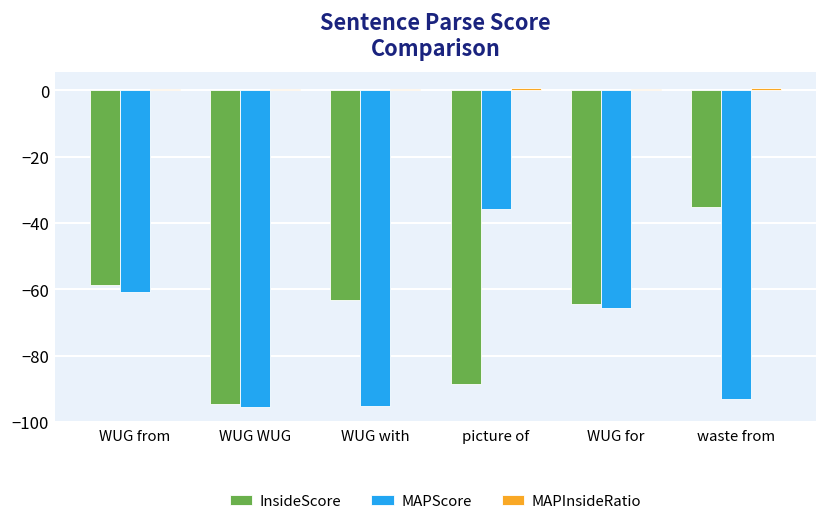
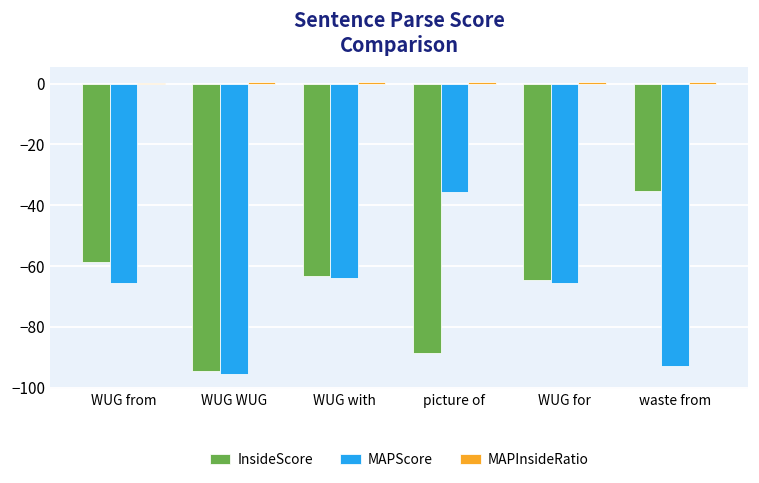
MAPScore, WUG from: -61 -> -66
MAPScore, WUG with: -95 -> -64
